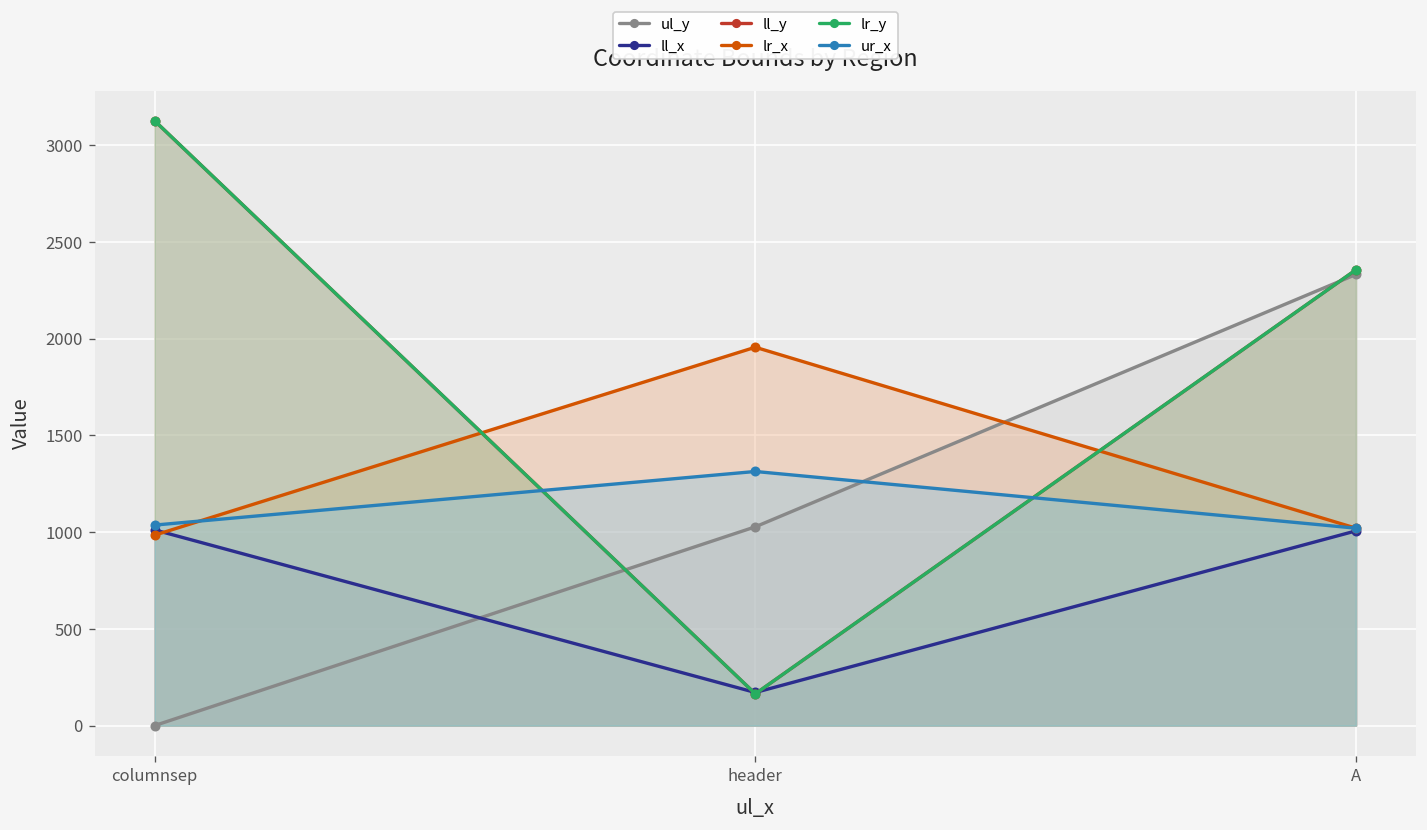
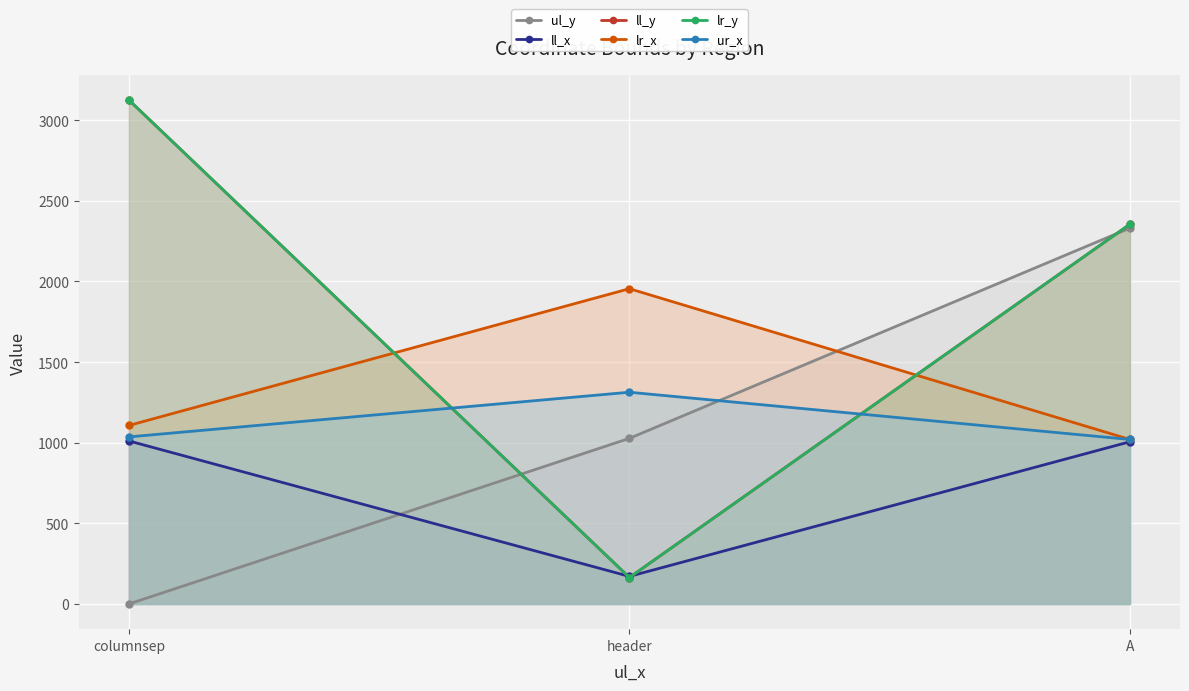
lr_x, columnsep: 980 -> 1110
